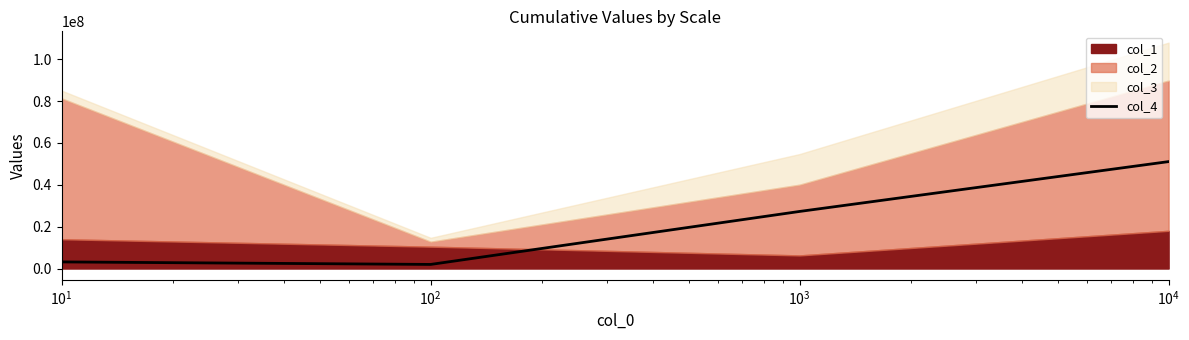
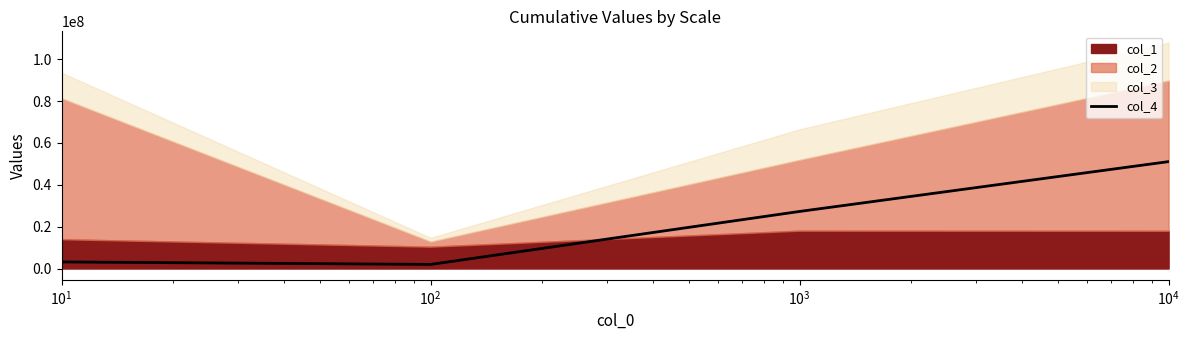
col_3, 10^1: 4000000 -> 12000000
col_1, 10^3: 6000000 -> 18000000
